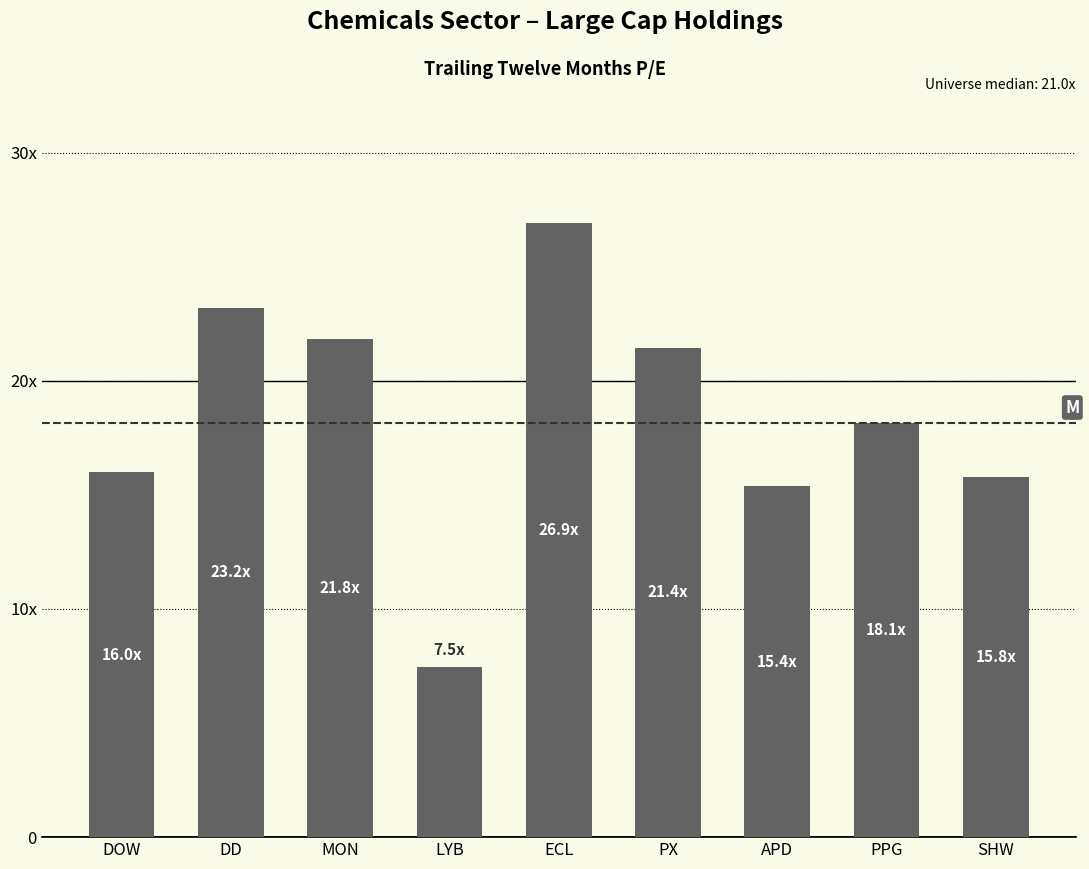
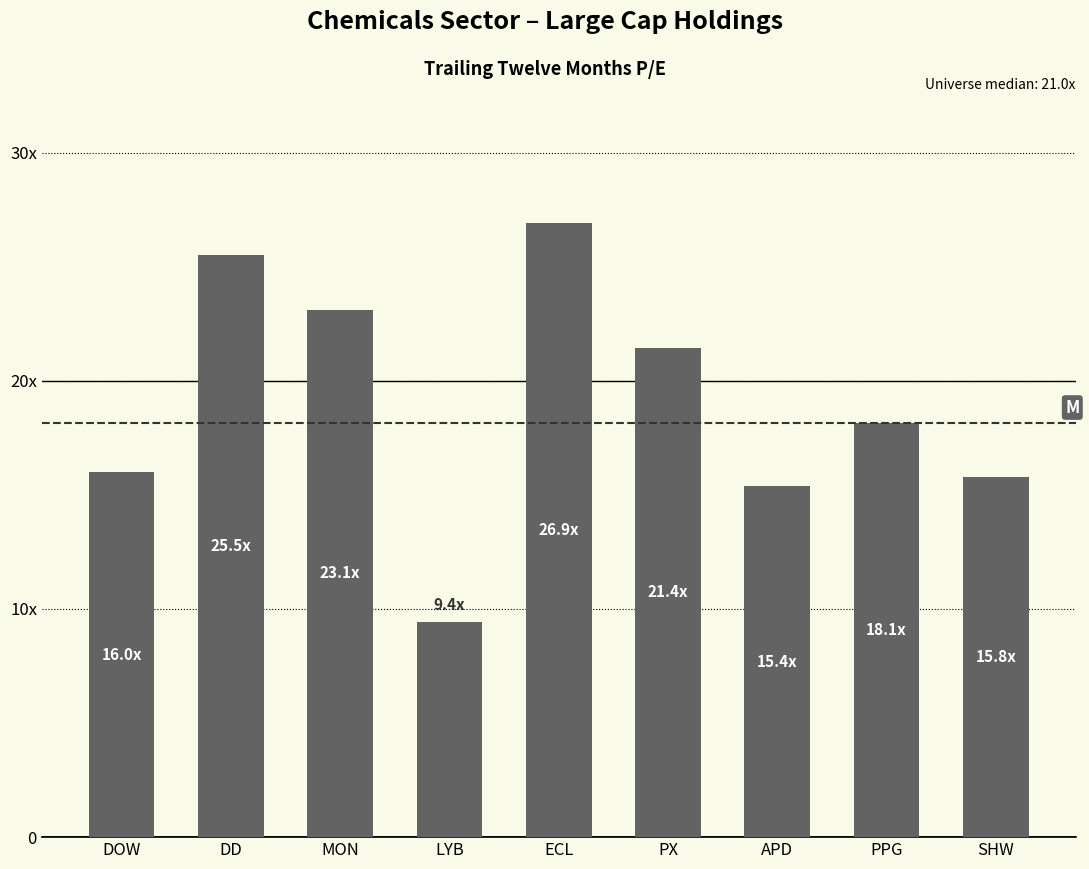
DD: 23.2x -> 25.5x
MON: 21.8x -> 23.1x
LYB: 7.5x -> 9.4x
